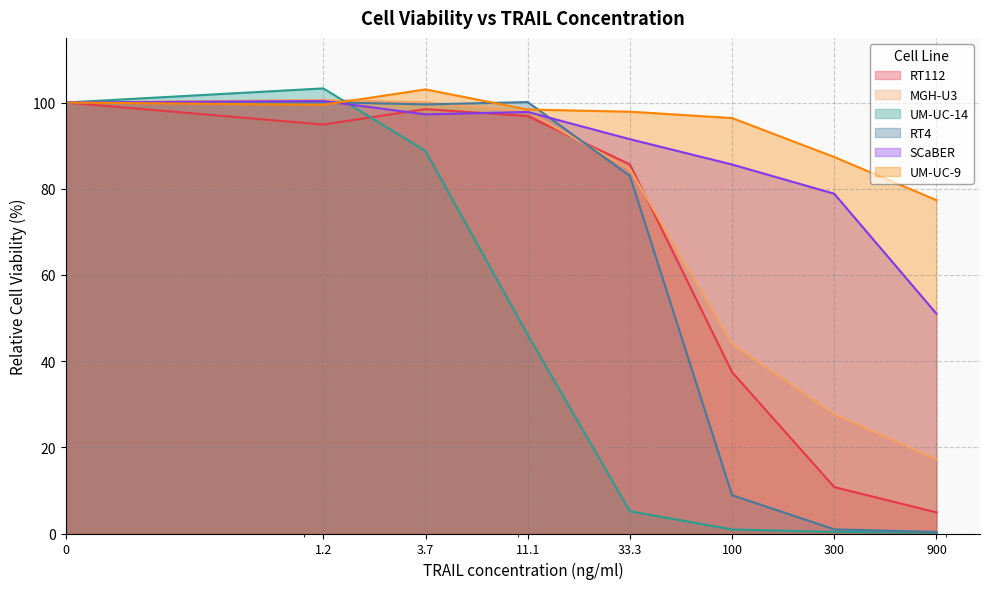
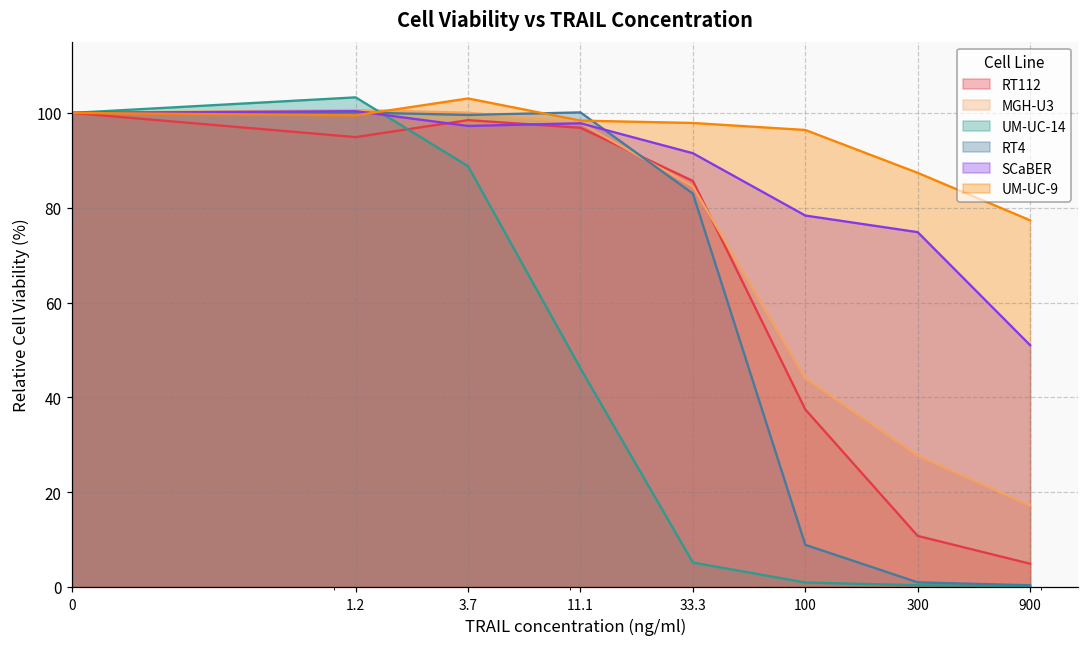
SCaBER, 100: 86 -> 78
SCaBER, 300: 79 -> 75
